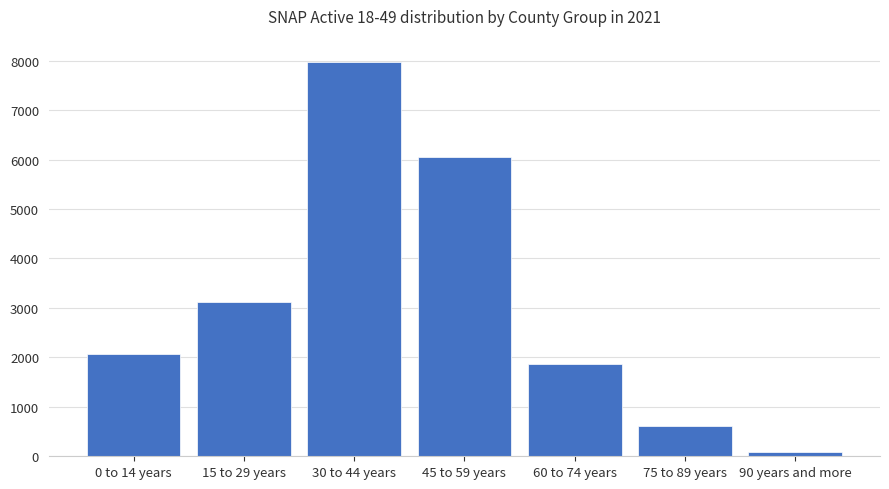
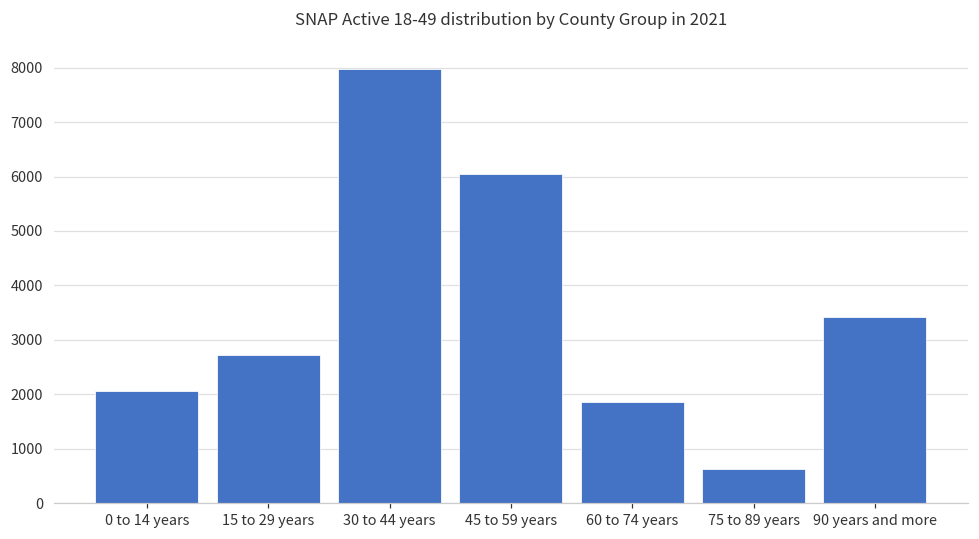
15 to 29 years: 3100 -> 2700
90 years and more: 100 -> 3400
